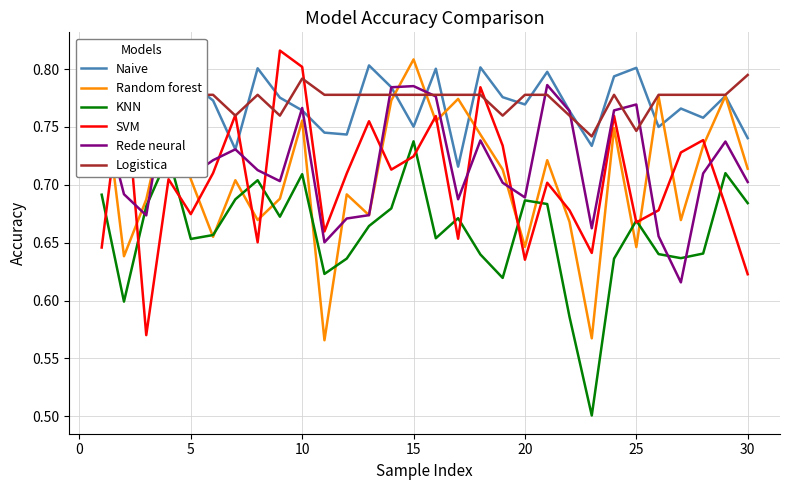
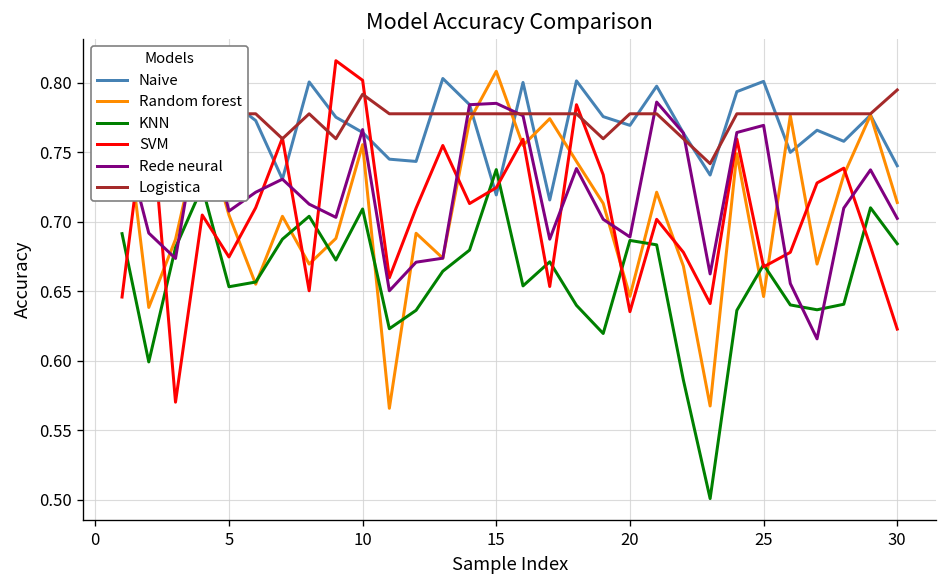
Naive, 15: 0.750 -> 0.719
Logistica, 25: 0.747 -> 0.778
